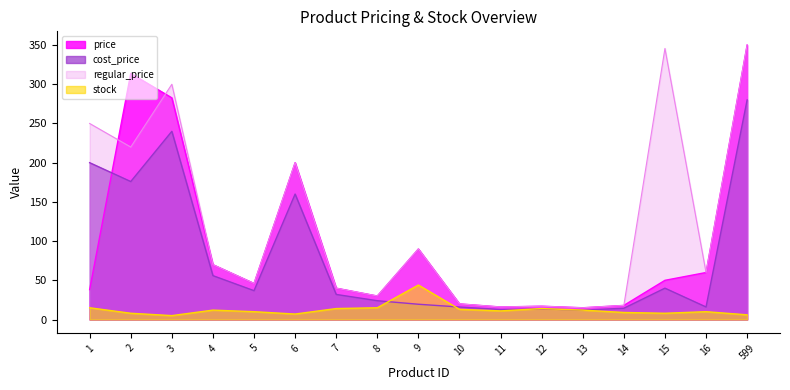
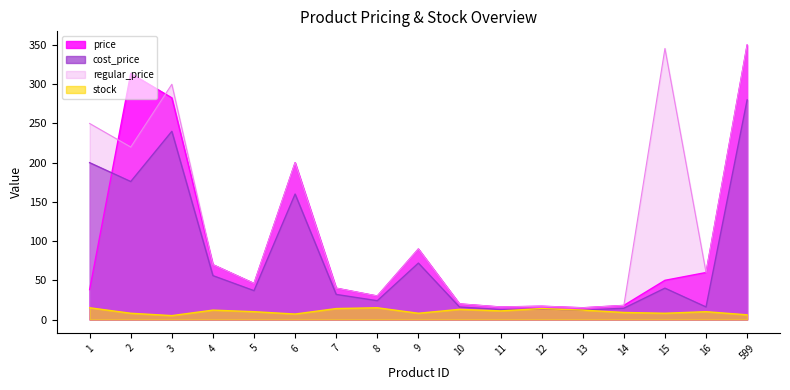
cost_price, 9: 20 -> 70
stock, 9: 40 -> 10
